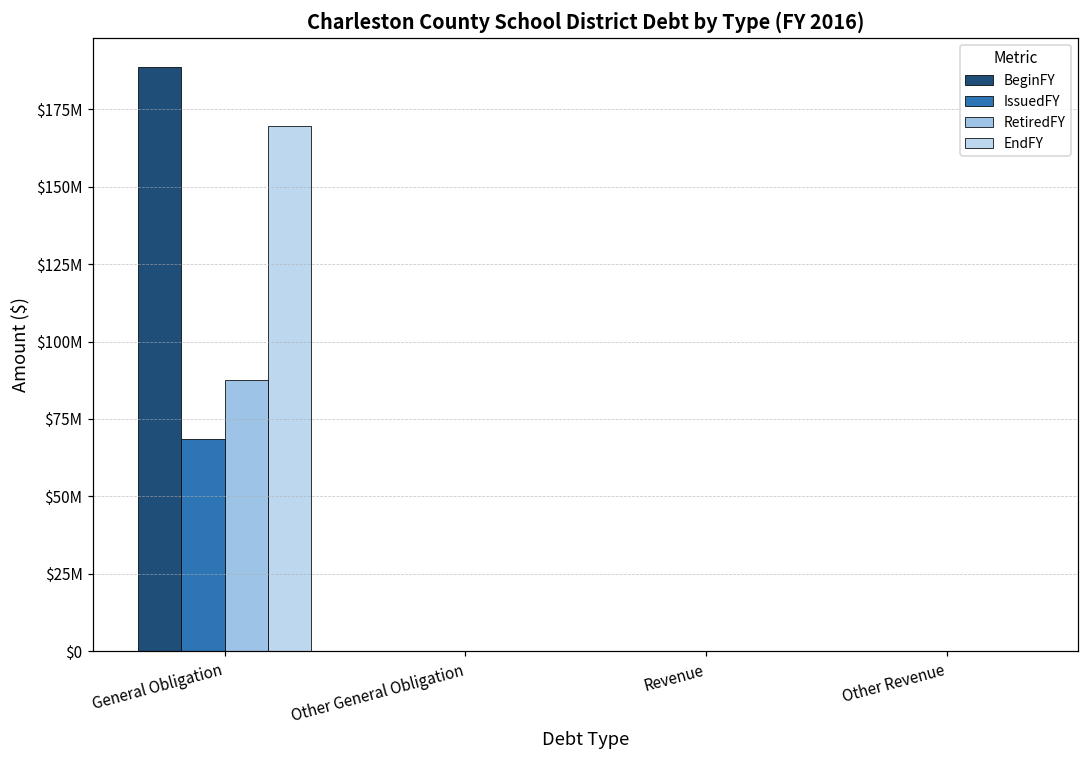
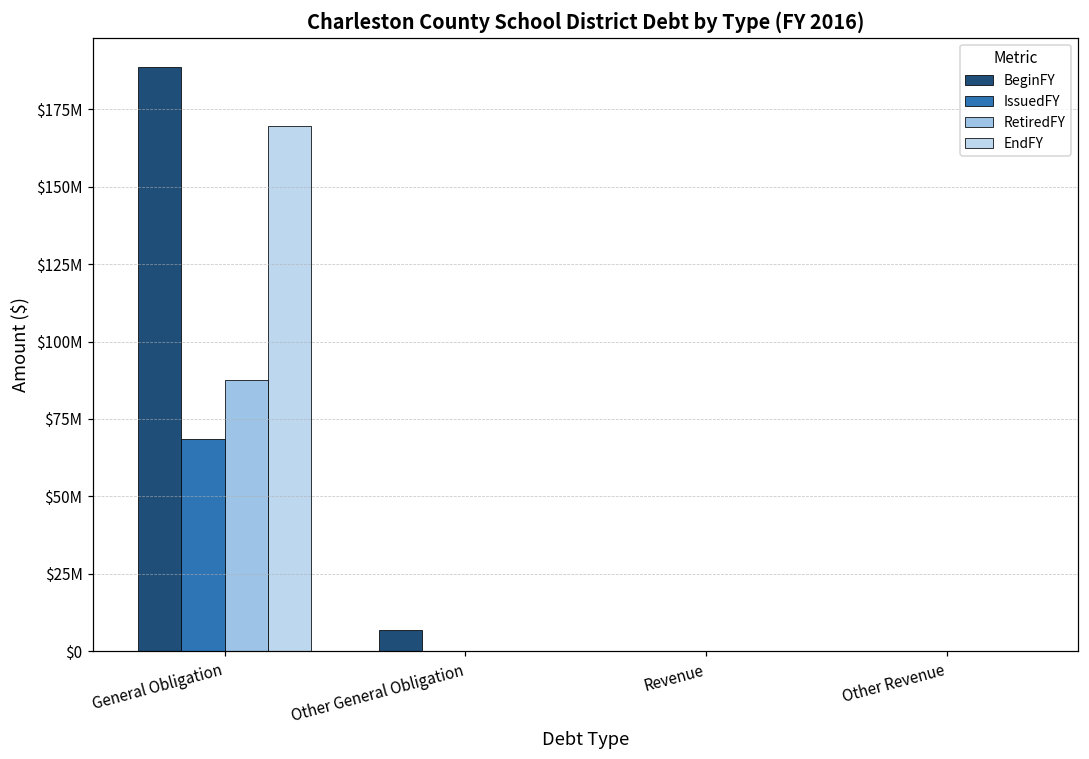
BeginFY, Other General Obligation: $0 -> $7000000
